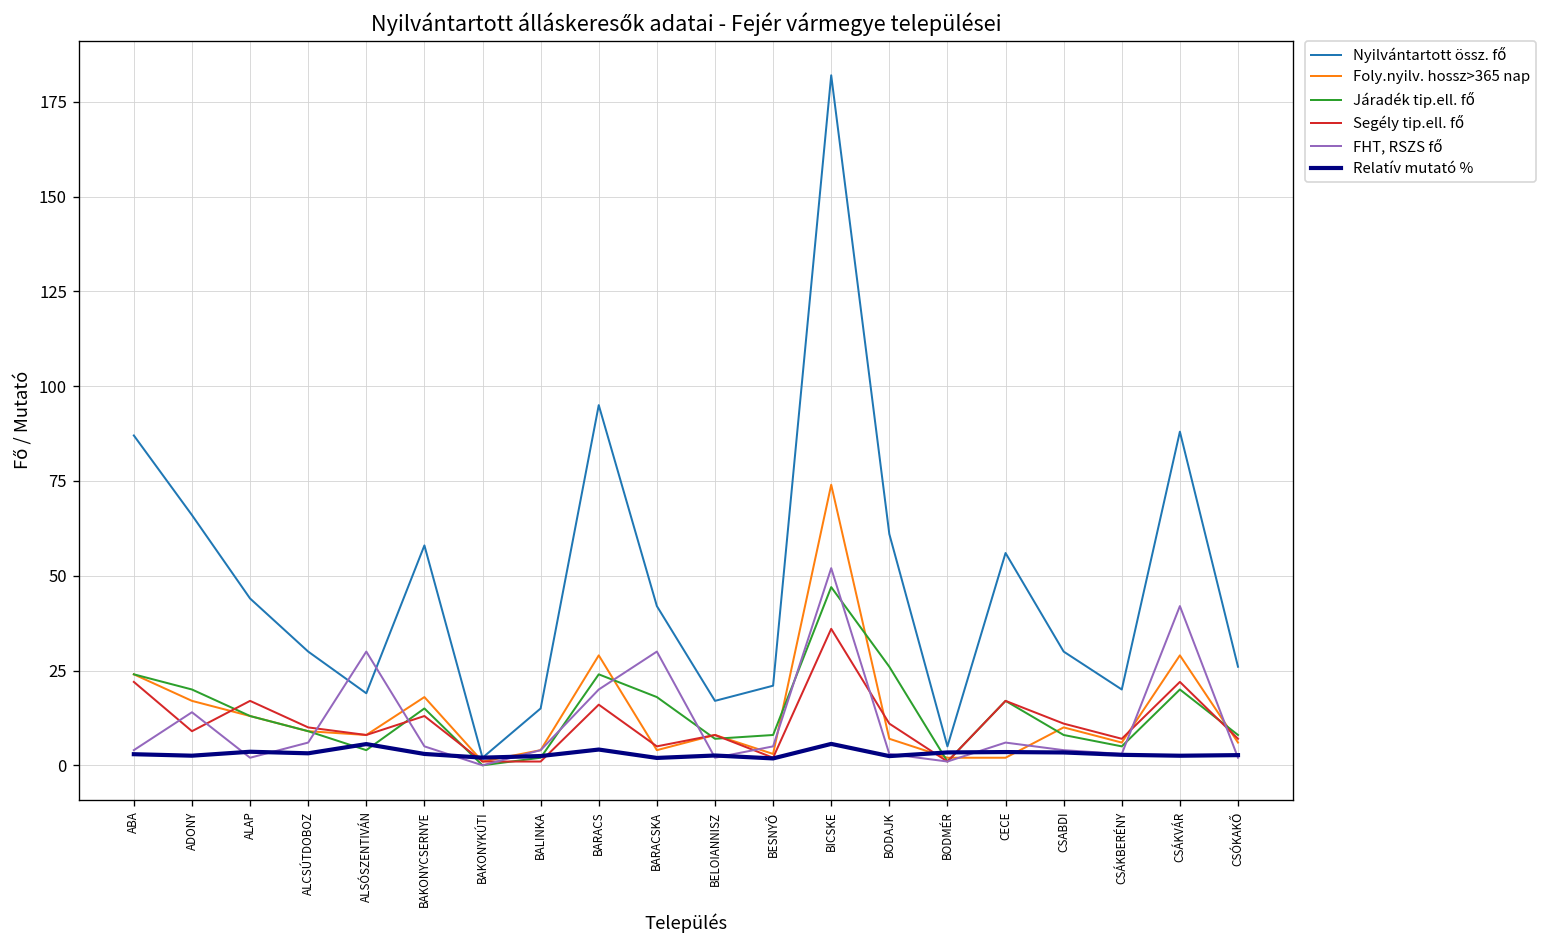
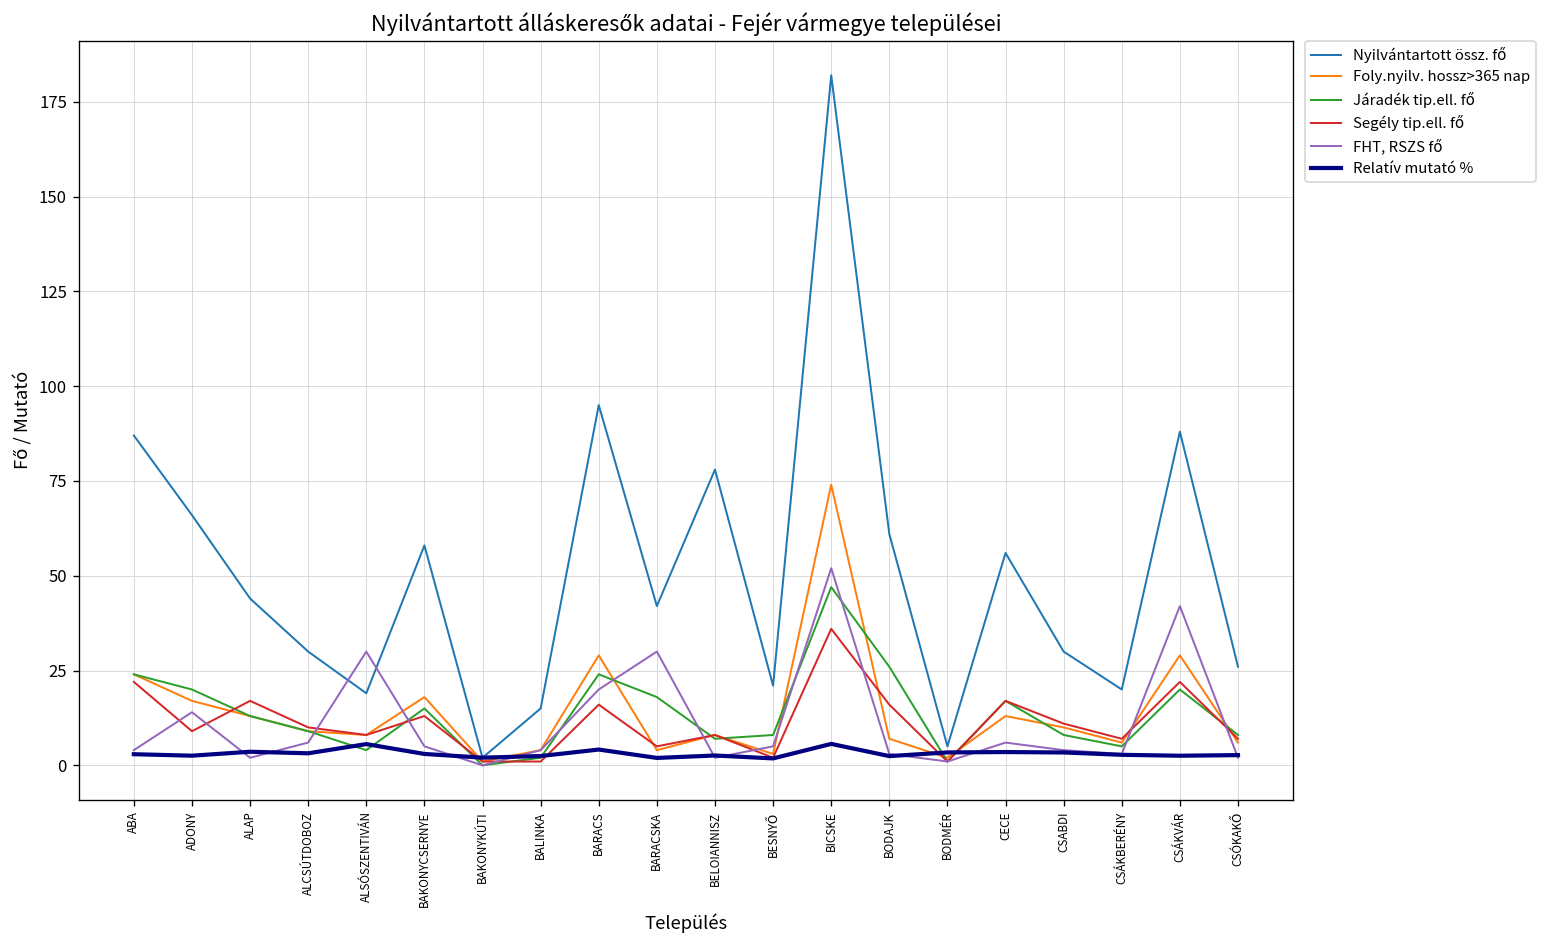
Nyilvántartott össz. fő, BELOIANNISZ: 17 -> 78
Segély tip.ell. fő, BODAJK: 11 -> 16
Foly.nyilv. hossz>365 nap, CECE: 2 -> 13
